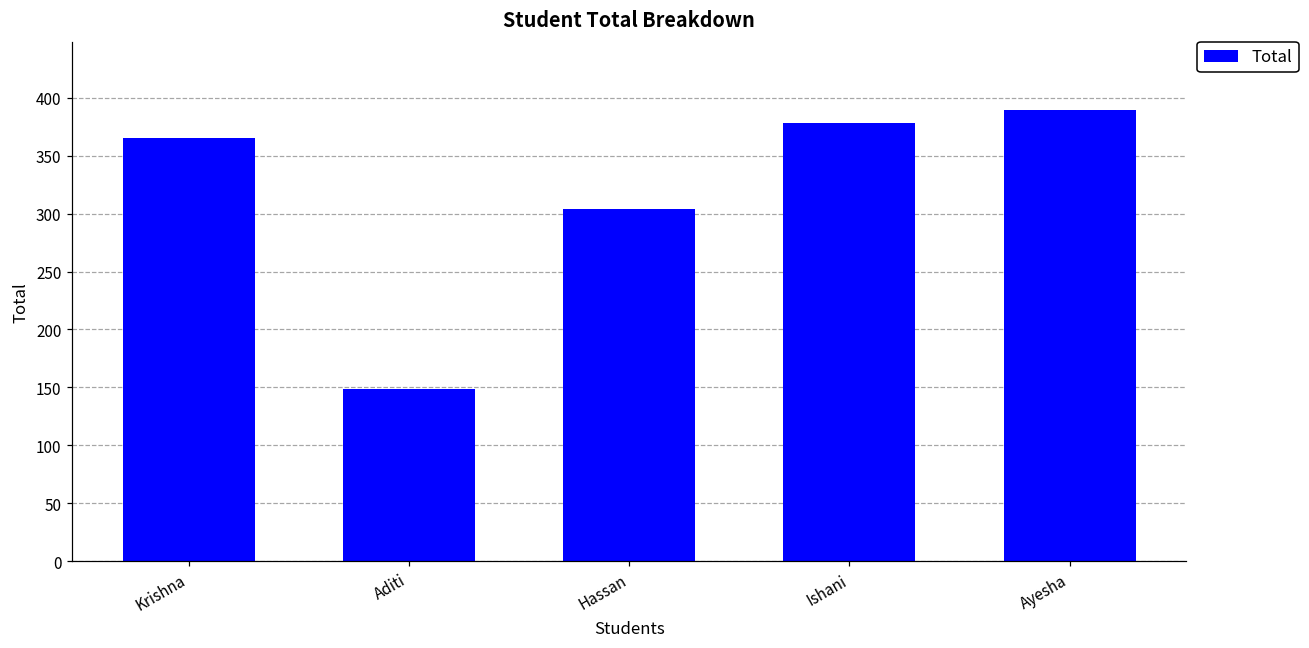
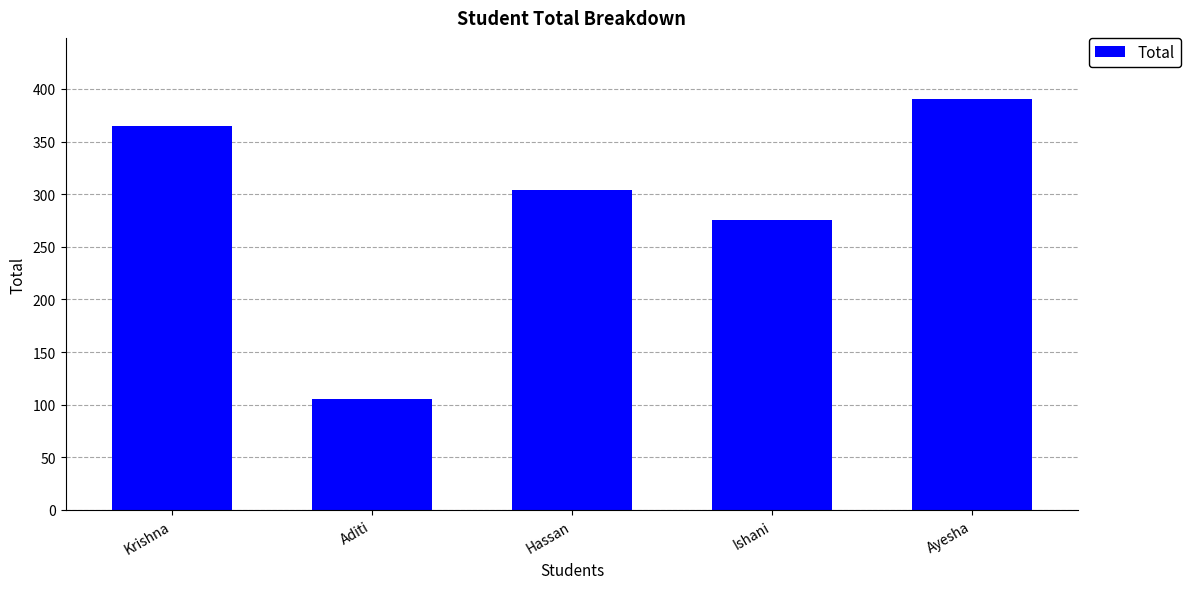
Aditi: 149 -> 105
Ishani: 378 -> 275
